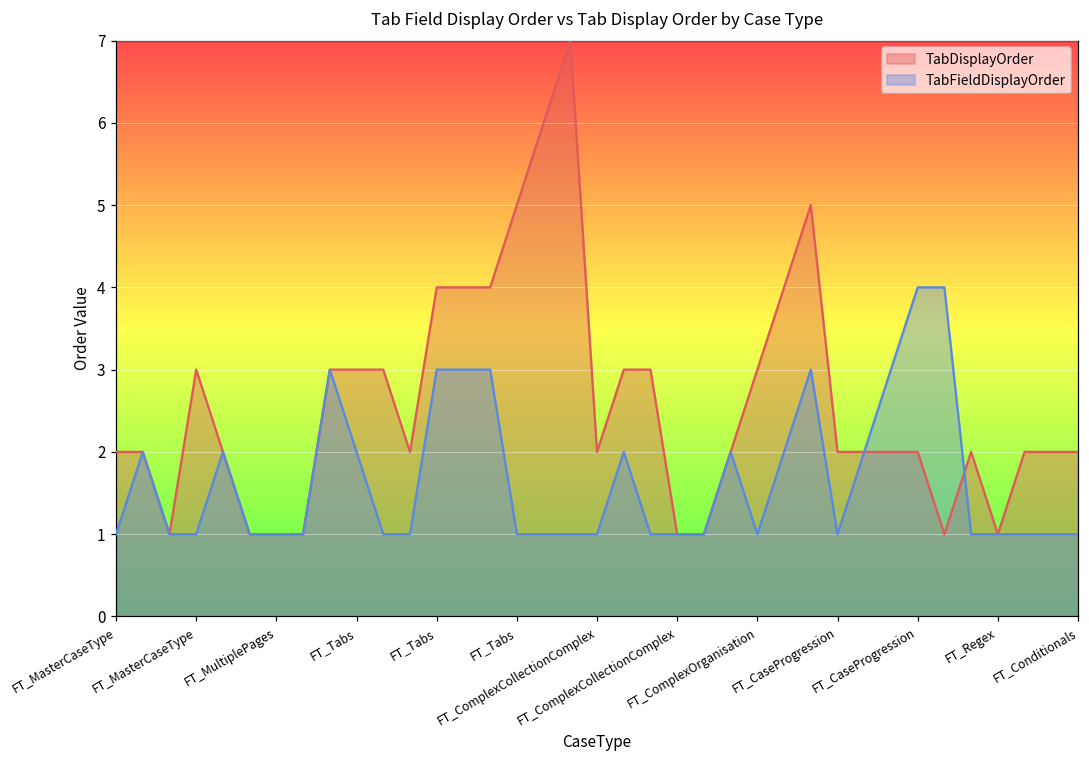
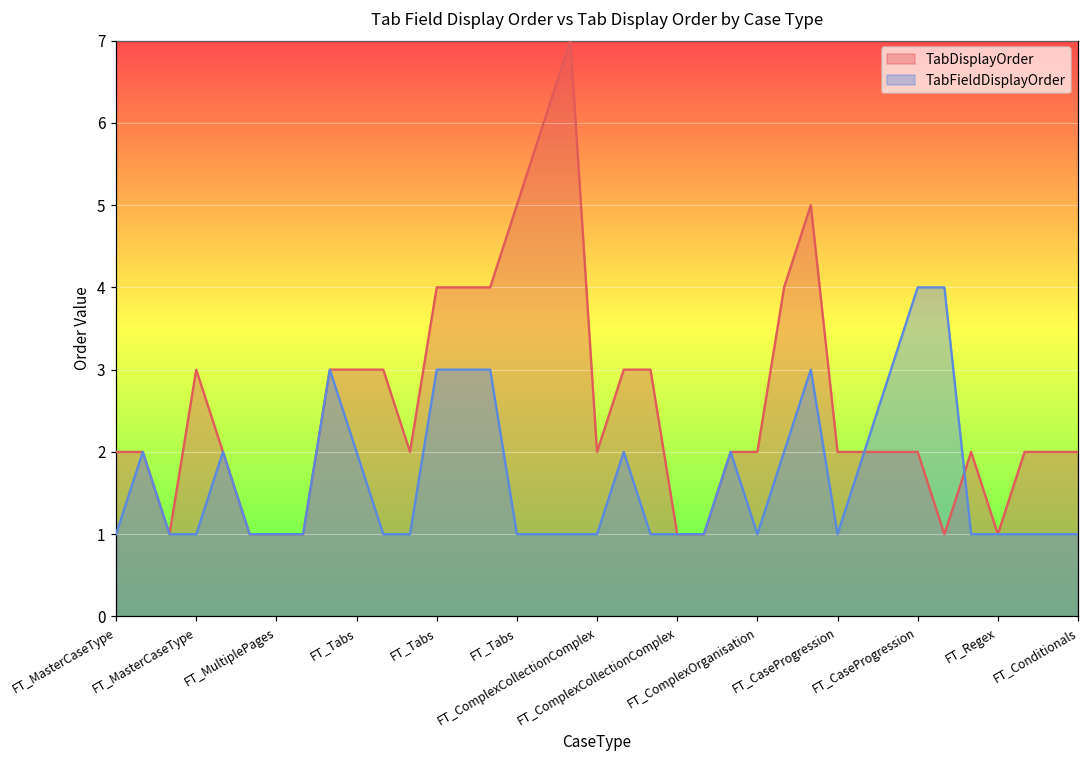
TabDisplayOrder, FT_ComplexOrganisation: 3 -> 2
